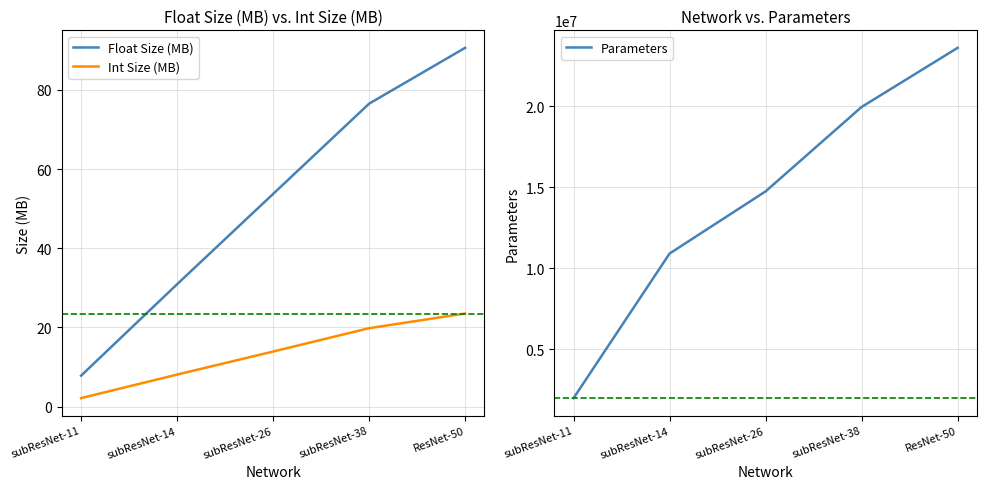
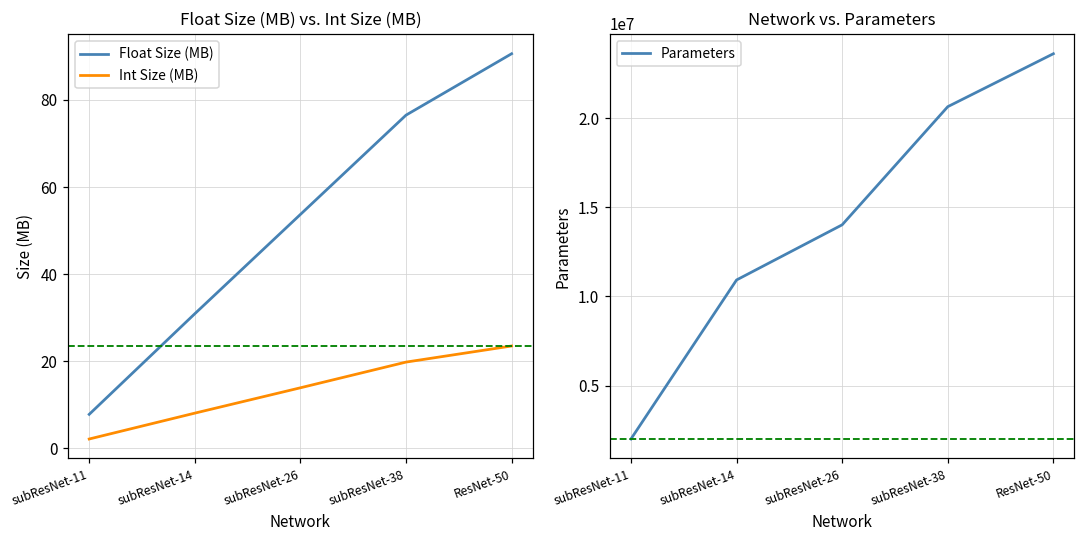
Network vs. Parameters, subResNet-26: 14800000 -> 14000000
Network vs. Parameters, subResNet-38: 20000000 -> 20600000
